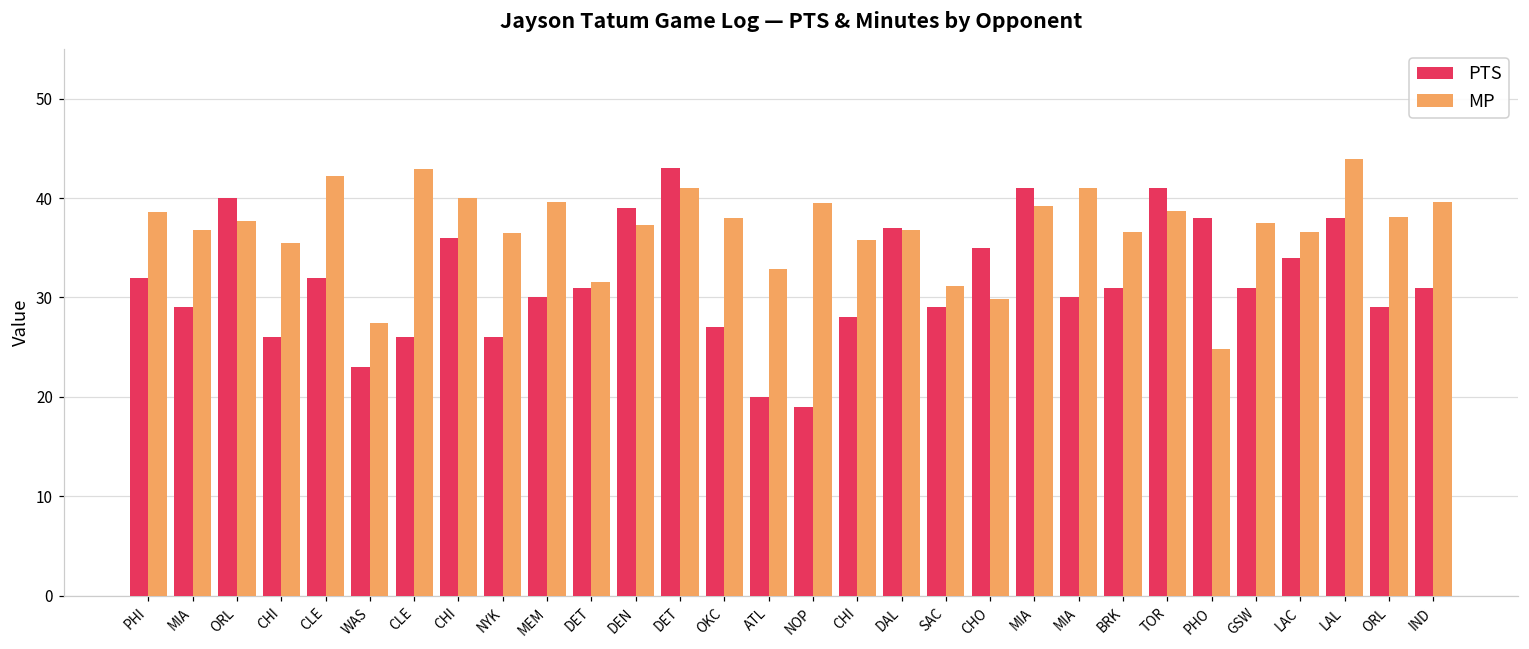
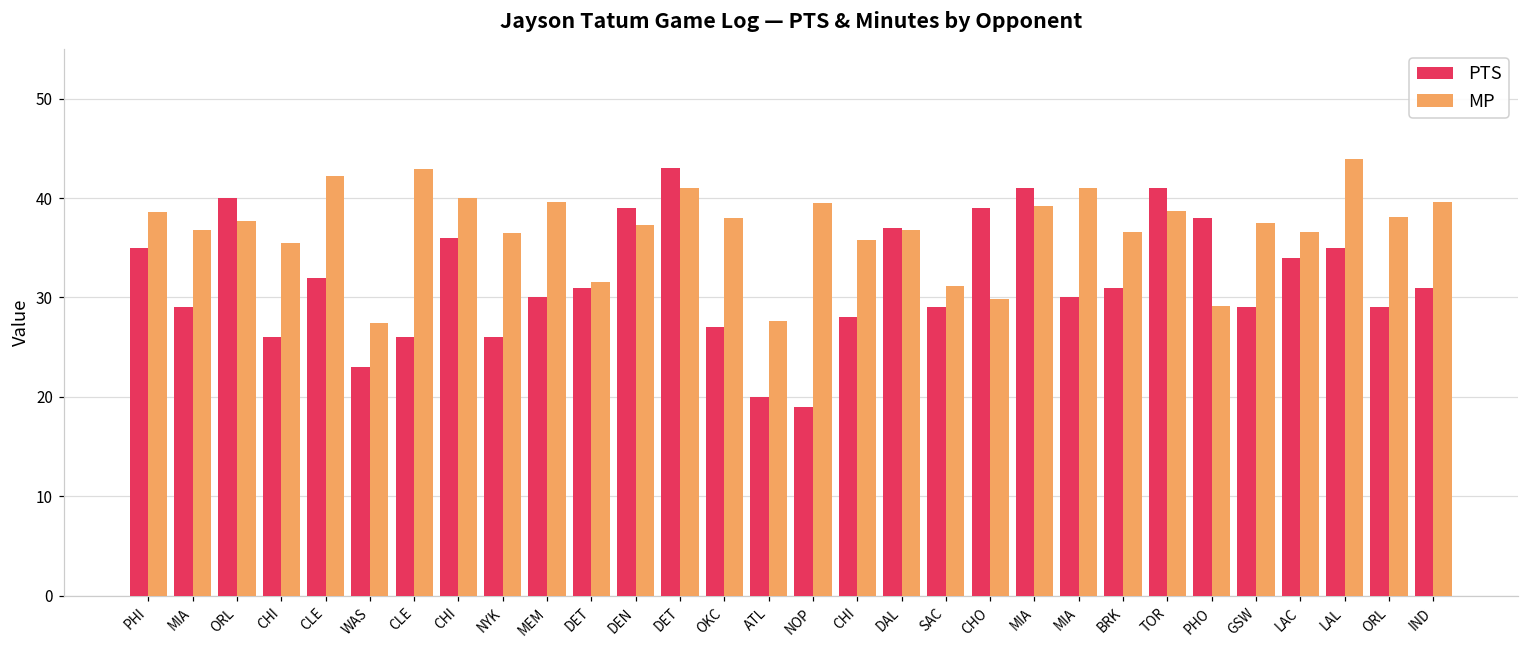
PTS, PHI: 32 -> 35
MP, ATL: 33 -> 28
PTS, CHO: 35 -> 39
MP, PHO: 25 -> 29
PTS, GSW: 31 -> 29
PTS, LAL: 38 -> 35
